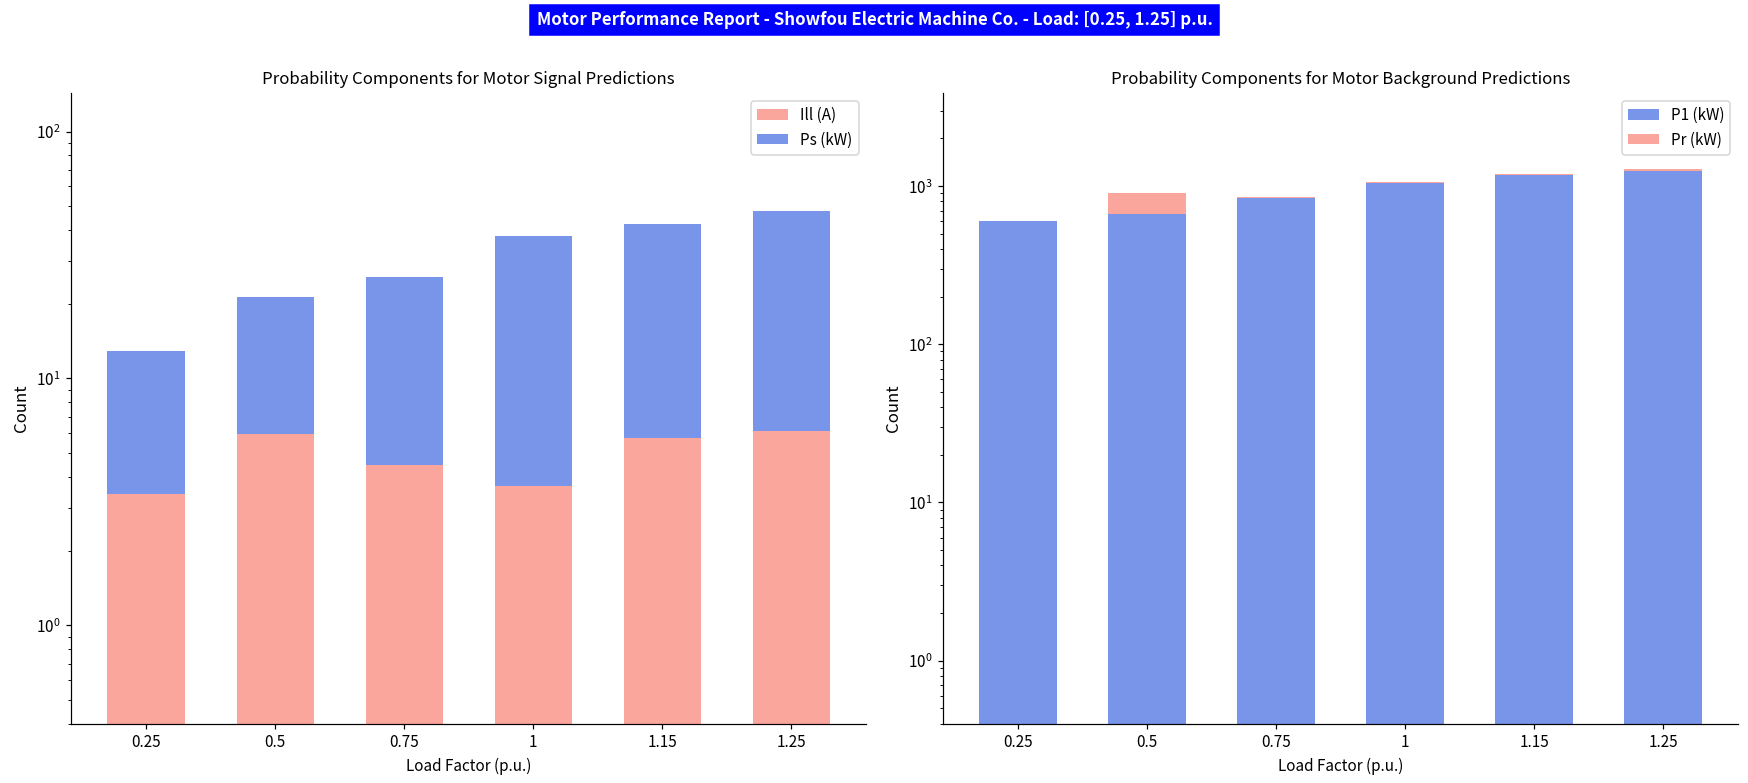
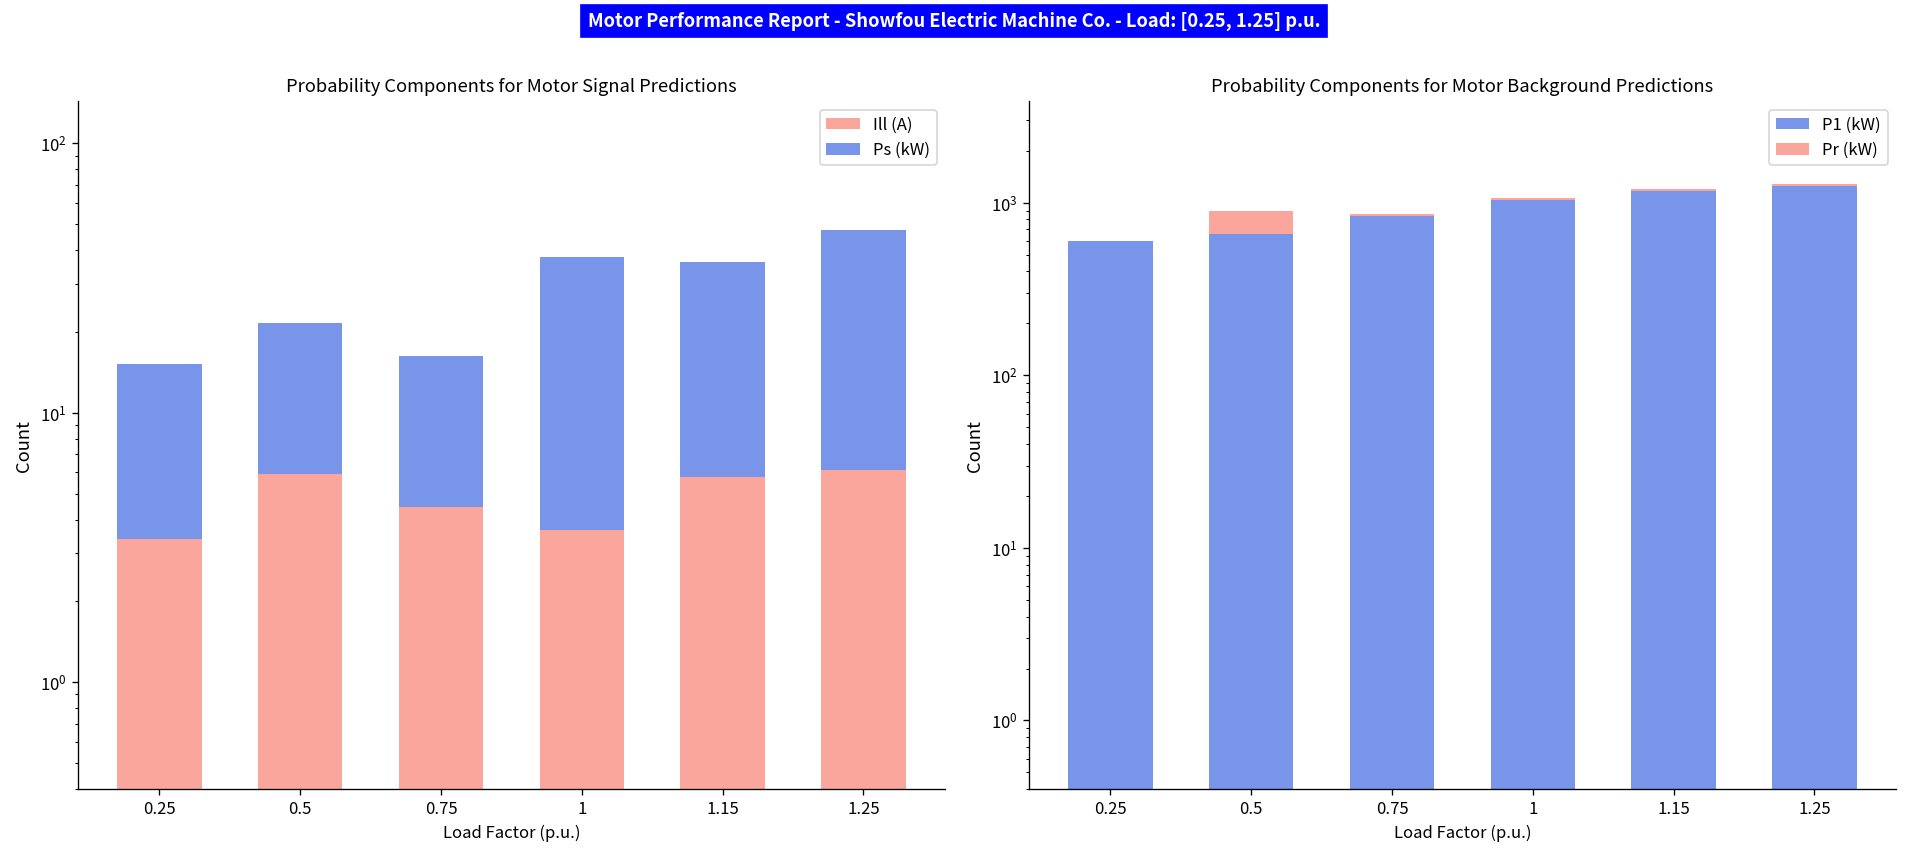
Probability Components for Motor Signal Predictions, Ps (kW), 0.25: 9.6 -> 12
Probability Components for Motor Signal Predictions, Ps (kW), 0.75: 21 -> 12
Probability Components for Motor Signal Predictions, Ps (kW), 1.15: 36 -> 30
